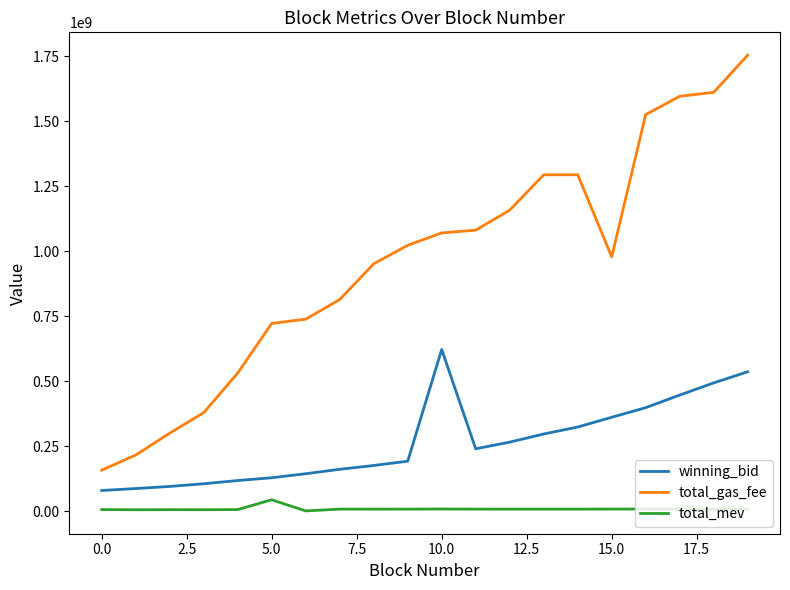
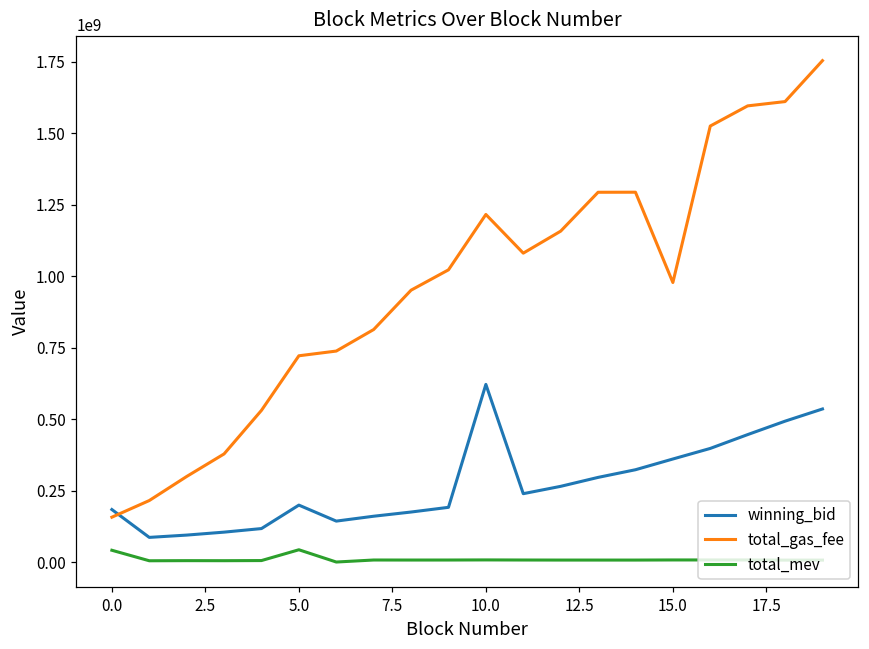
winning_bid, 0.0: 80000000 -> 180000000
total_mev, 0.0: 10000000 -> 40000000
winning_bid, 5.0: 130000000 -> 200000000
total_gas_fee, 10.0: 1070000000 -> 1220000000
